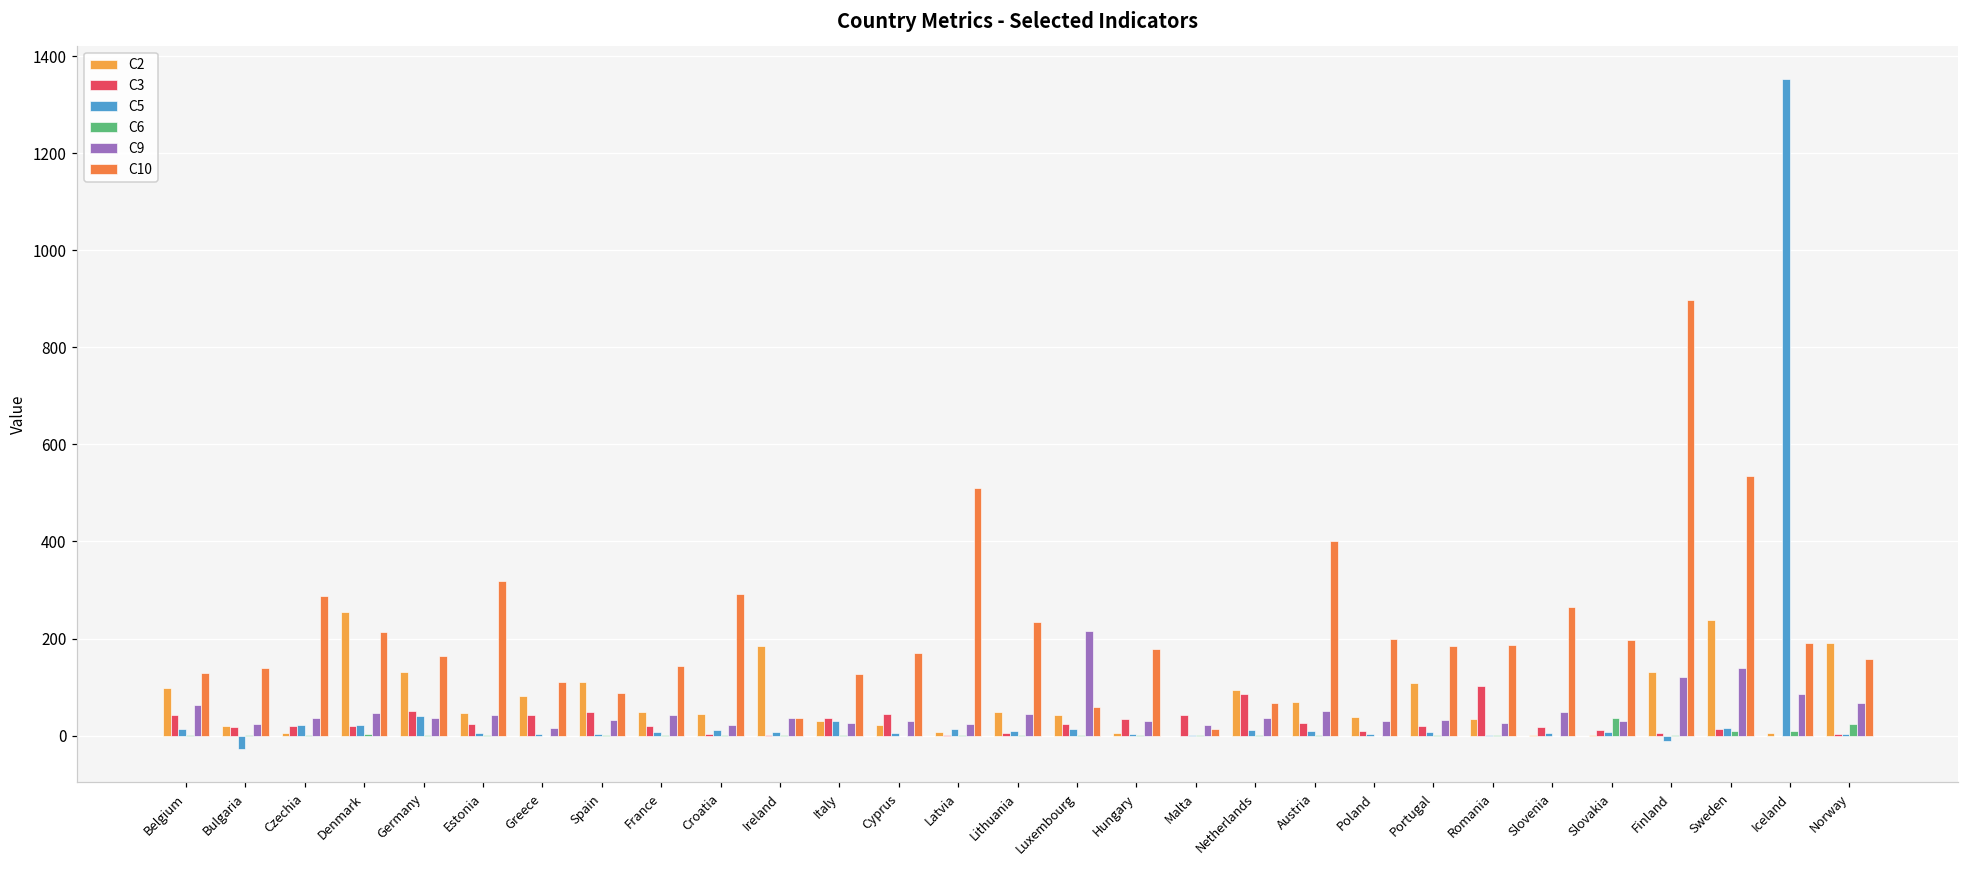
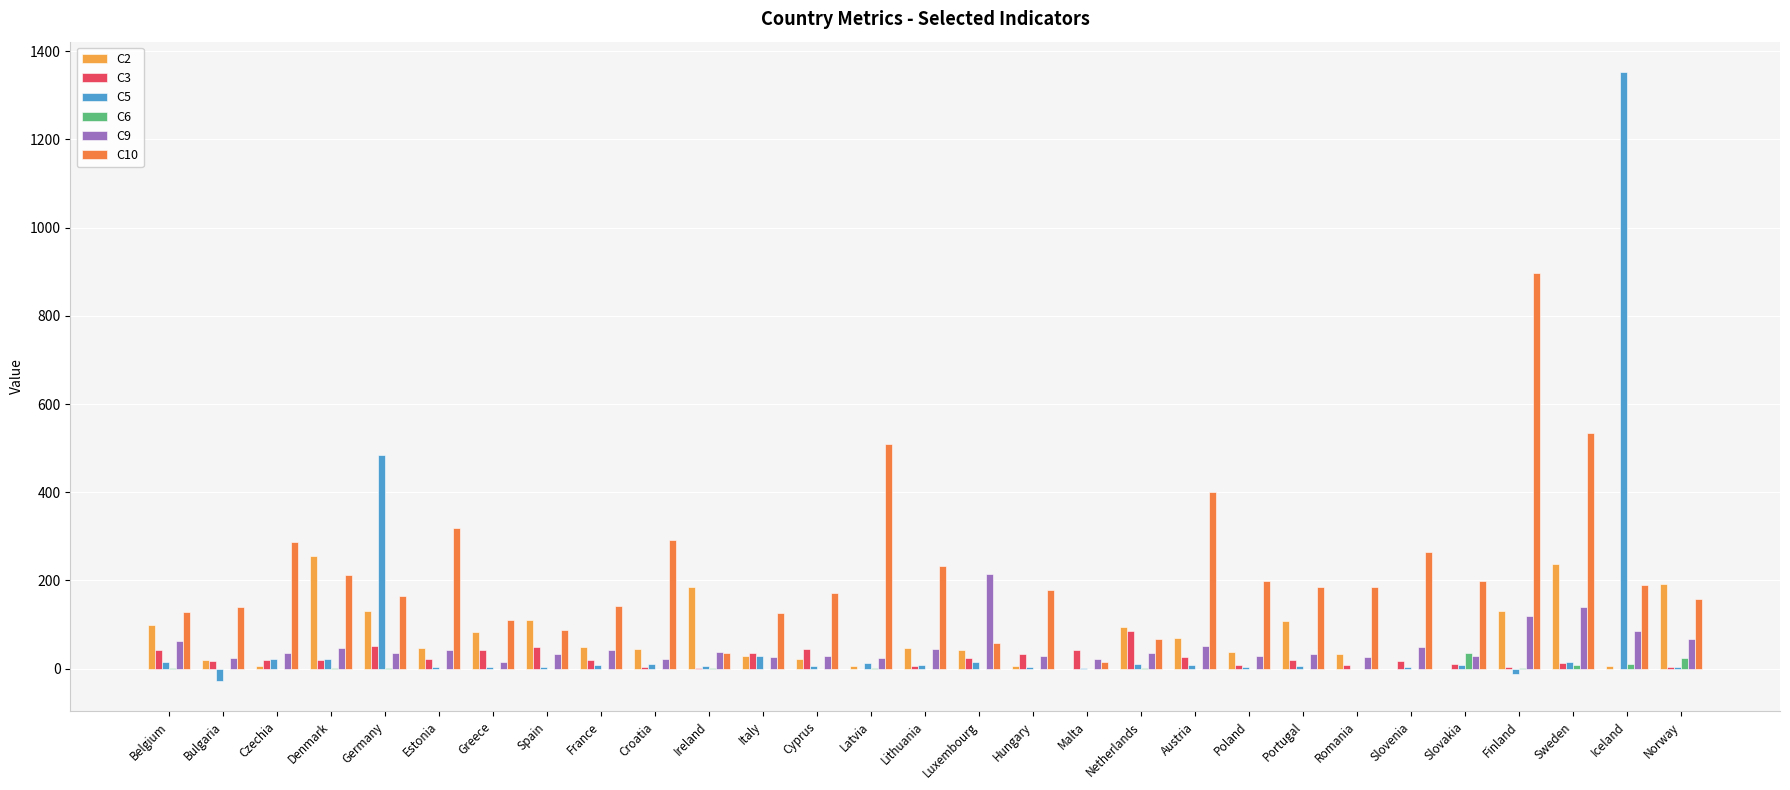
C5, Germany: 40 -> 480
C3, Romania: 100 -> 10
